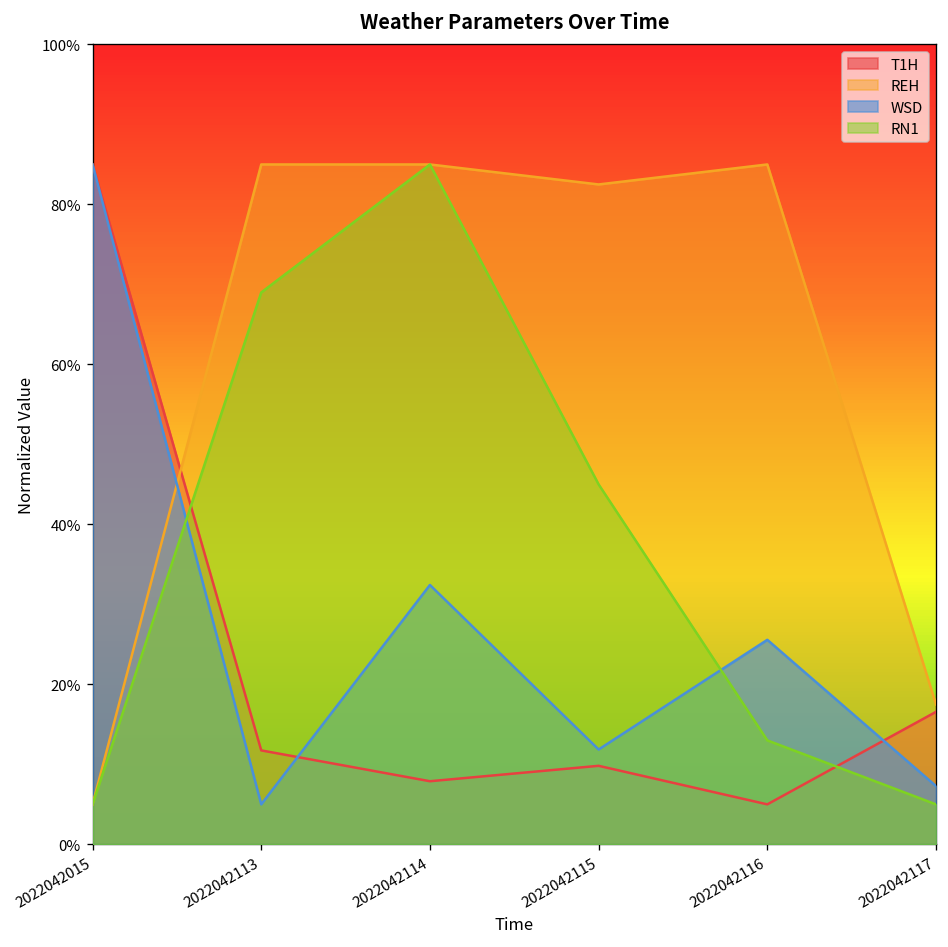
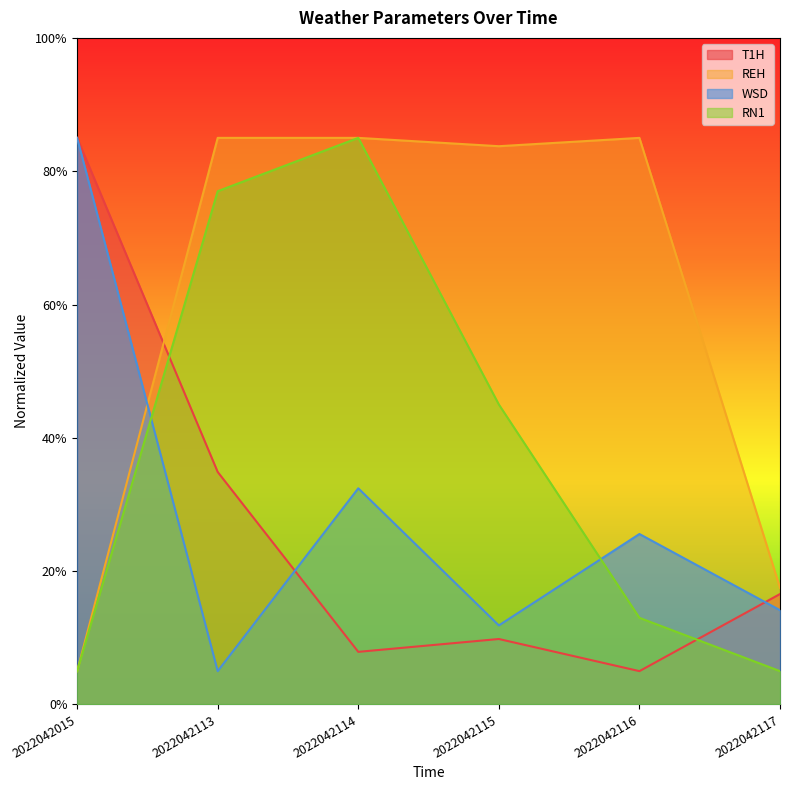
T1H, 2022042113: 12% -> 35%
RN1, 2022042113: 69% -> 77%
REH, 2022042115: 83% -> 84%
WSD, 2022042117: 7% -> 14%
